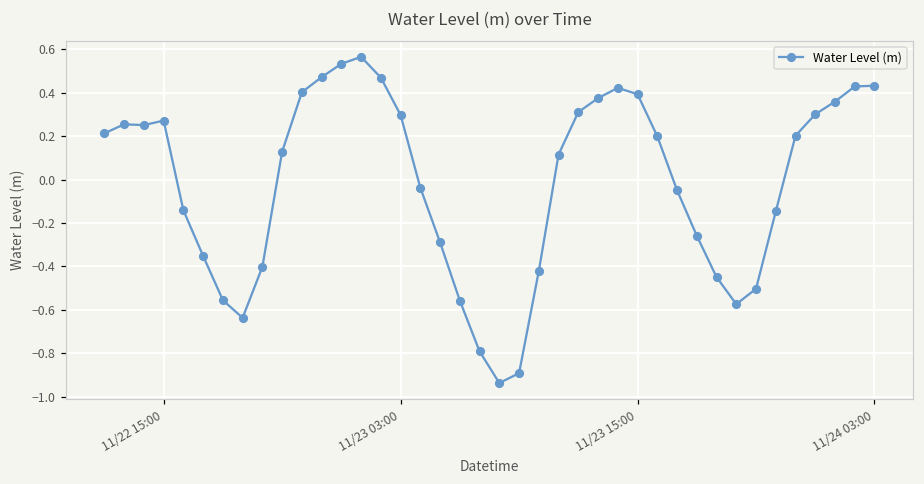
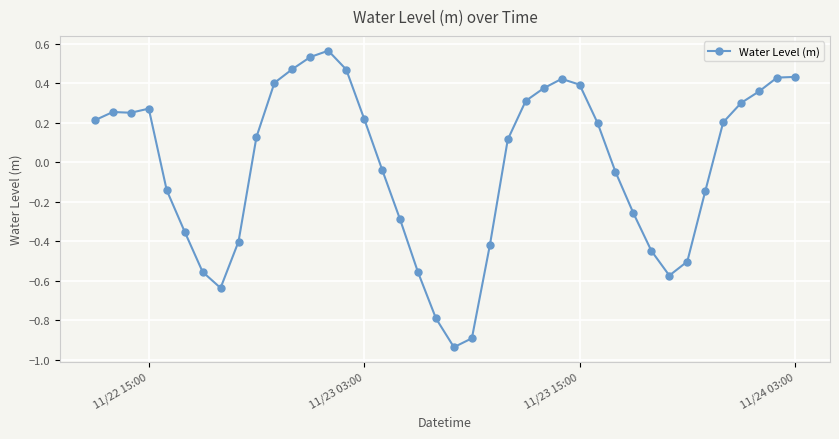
11/23 03:00: 0.30 -> 0.22
